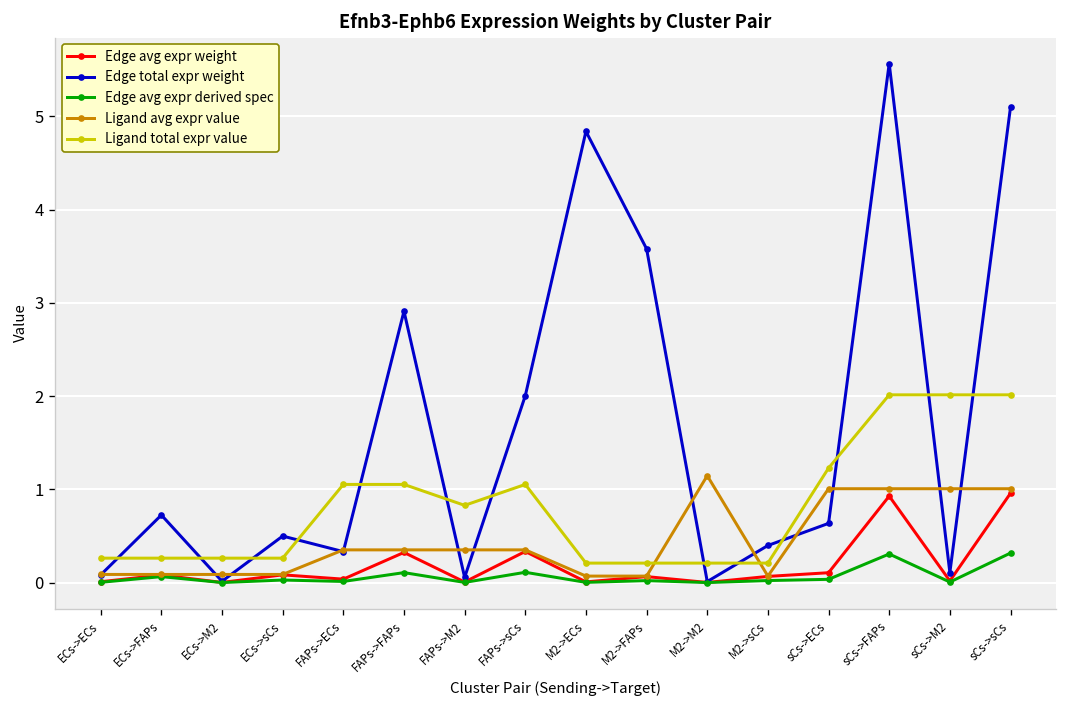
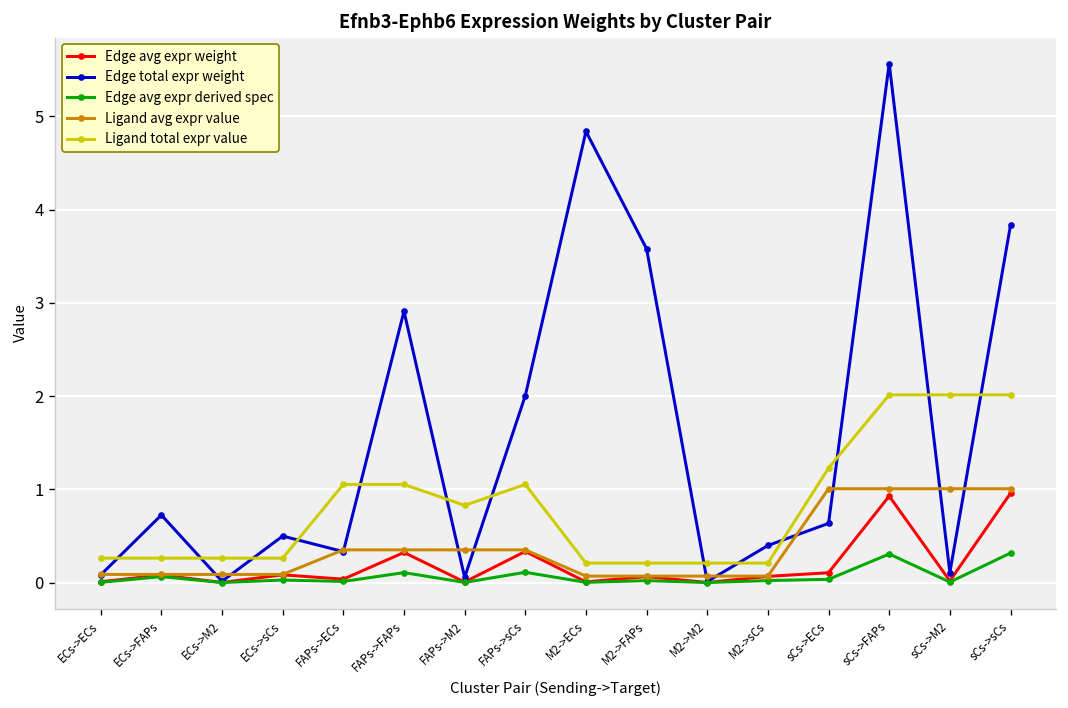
Ligand avg expr value, M2->M2: 1.1 -> 0.1
Edge total expr weight, sCs->sCs: 5.1 -> 3.8
